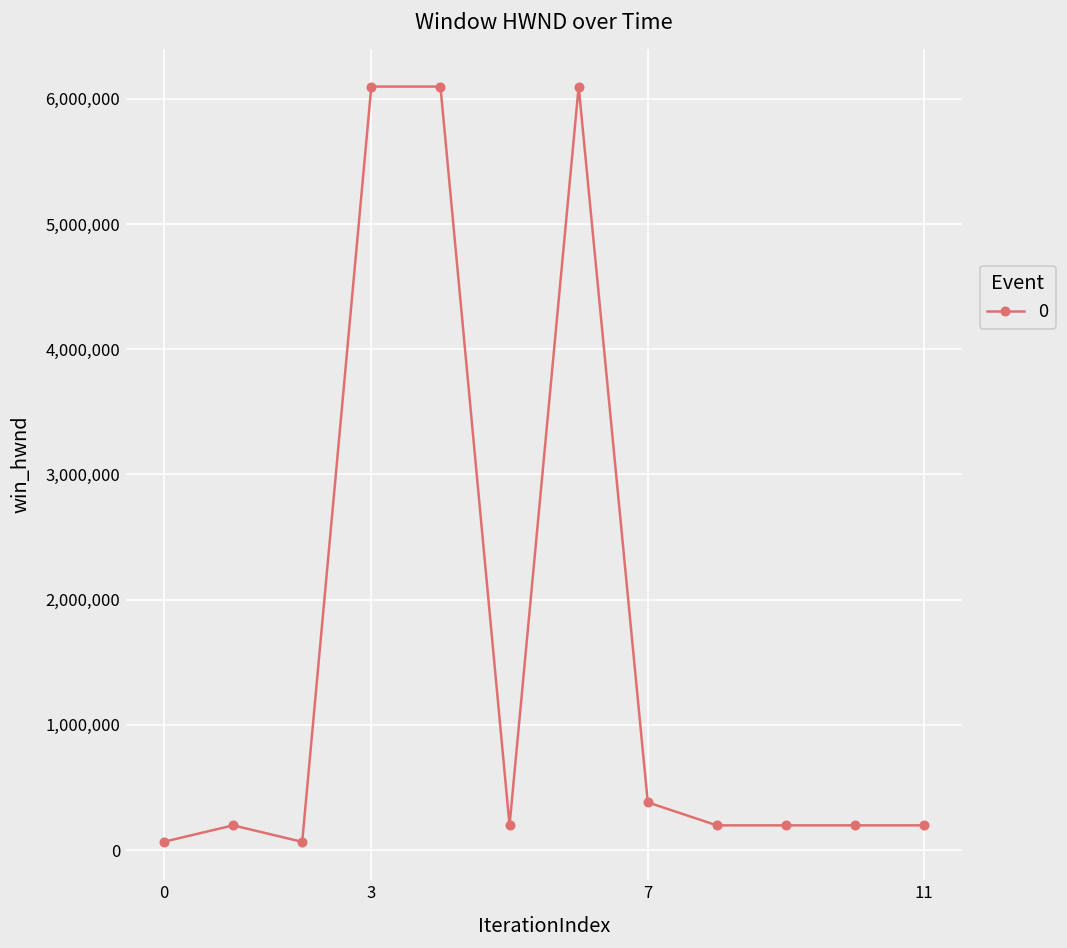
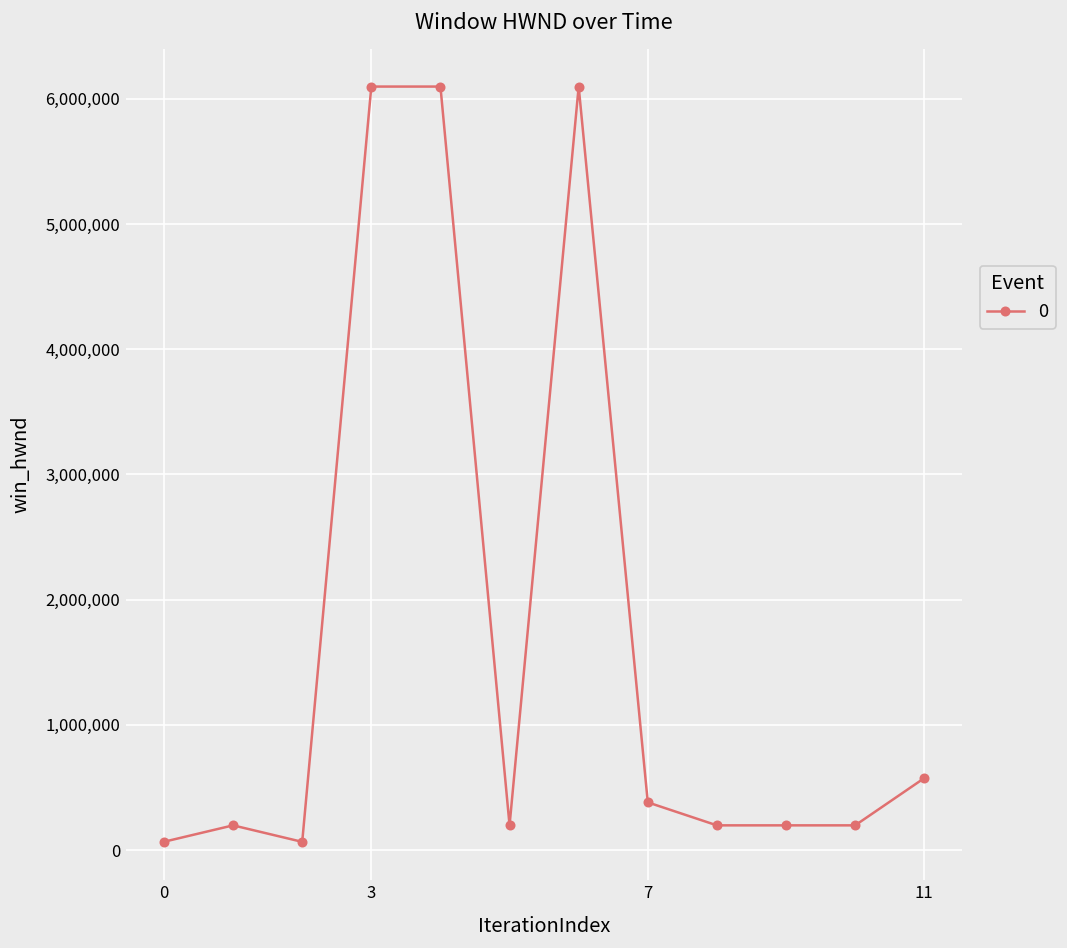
11: 200,000 -> 570,000
